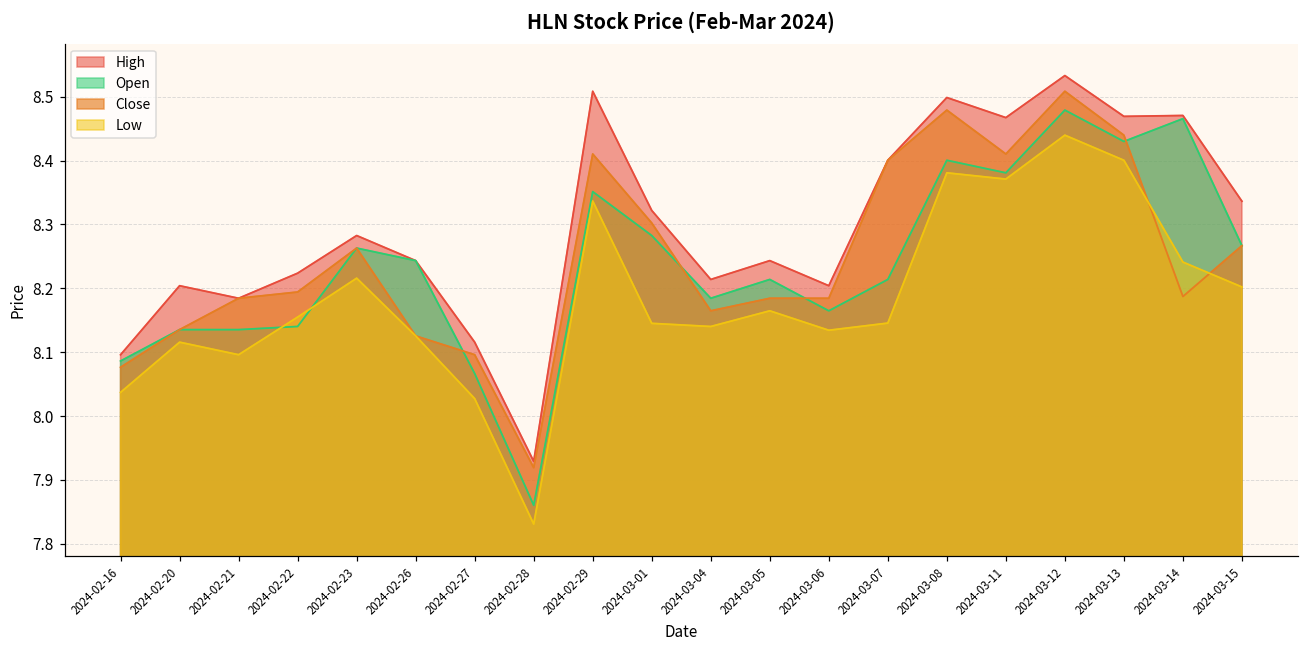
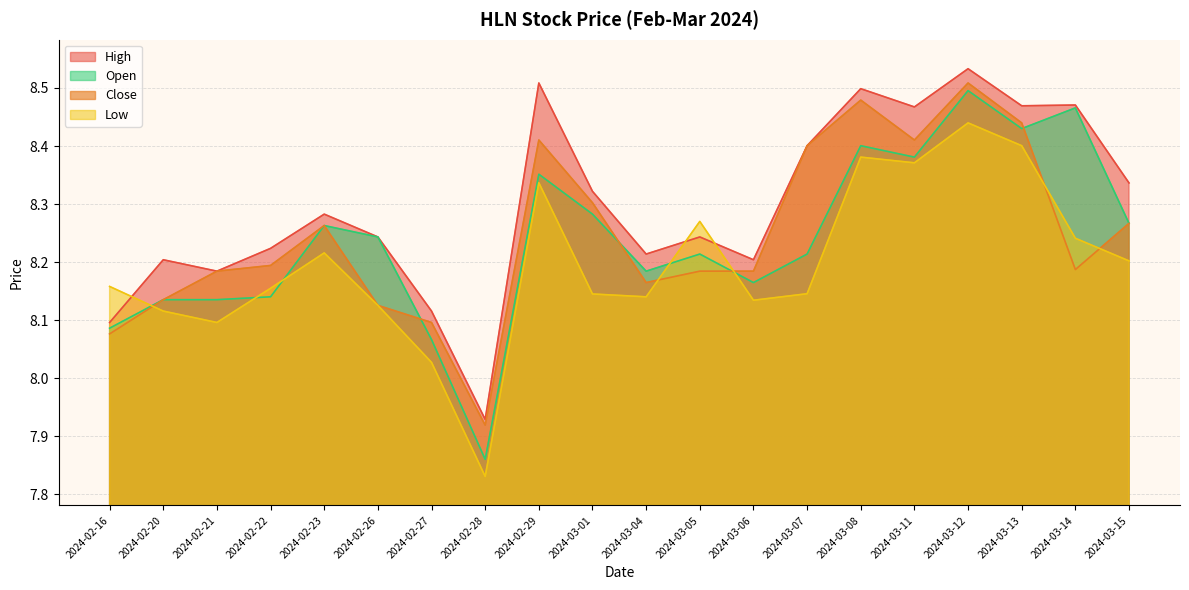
Low, 2024-02-16: 8.04 -> 8.16
Low, 2024-03-05: 8.16 -> 8.27
Open, 2024-03-12: 8.48 -> 8.50
